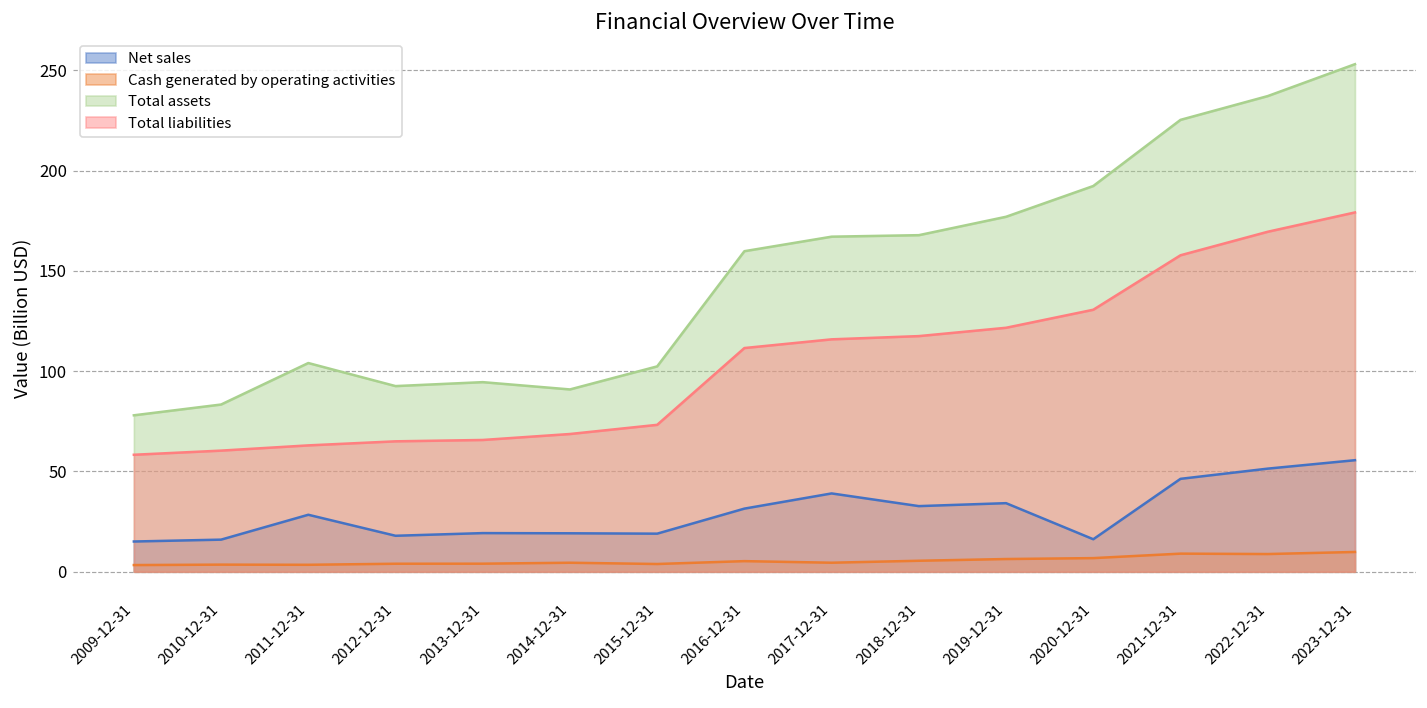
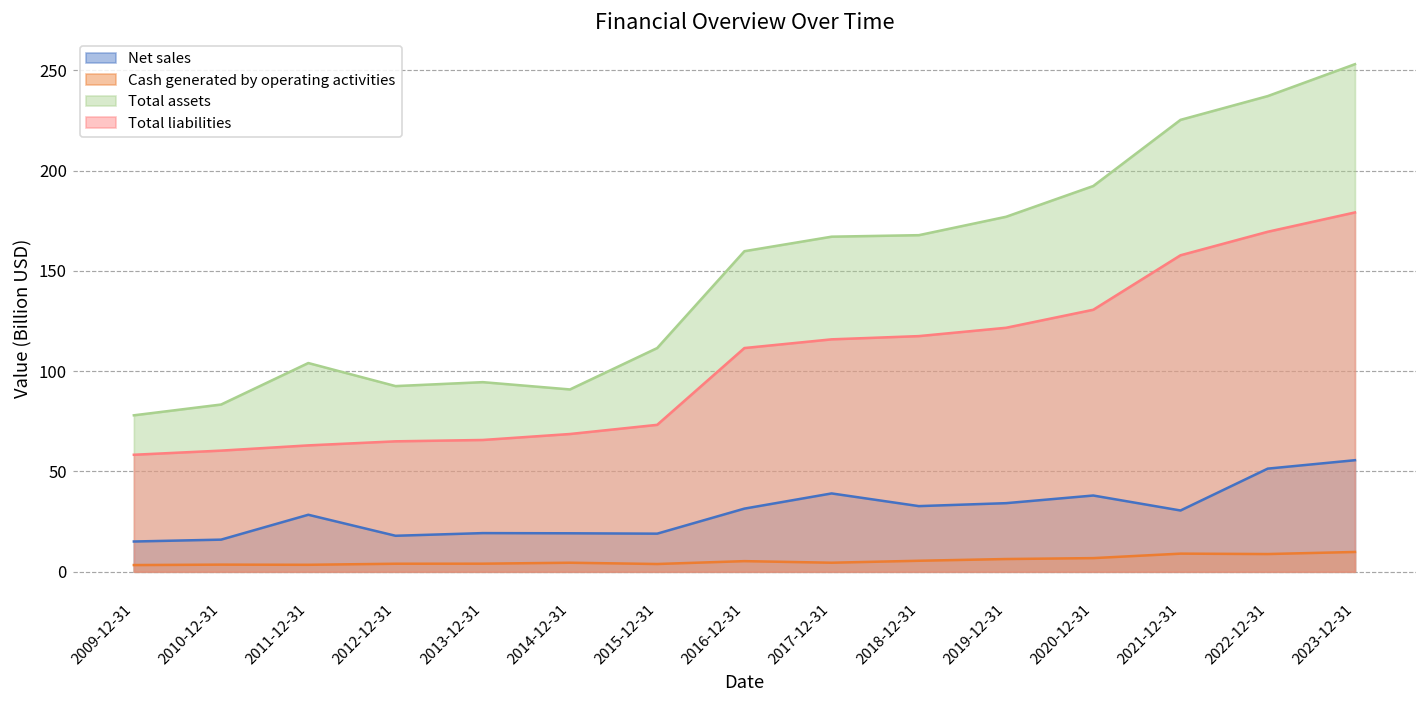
Total assets, 2015-12-31: 102 -> 112
Net sales, 2020-12-31: 16 -> 38
Net sales, 2021-12-31: 46 -> 31
